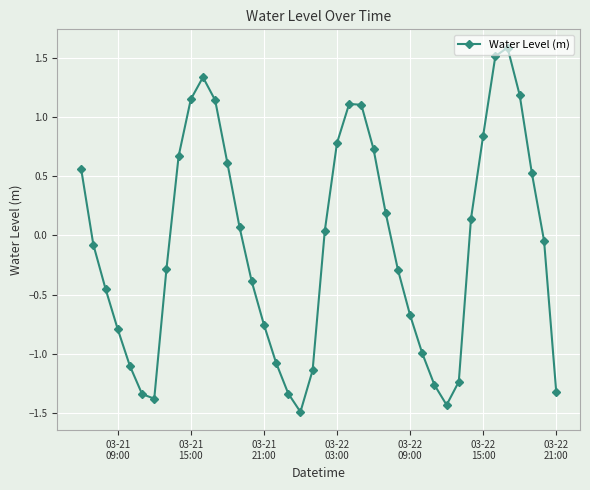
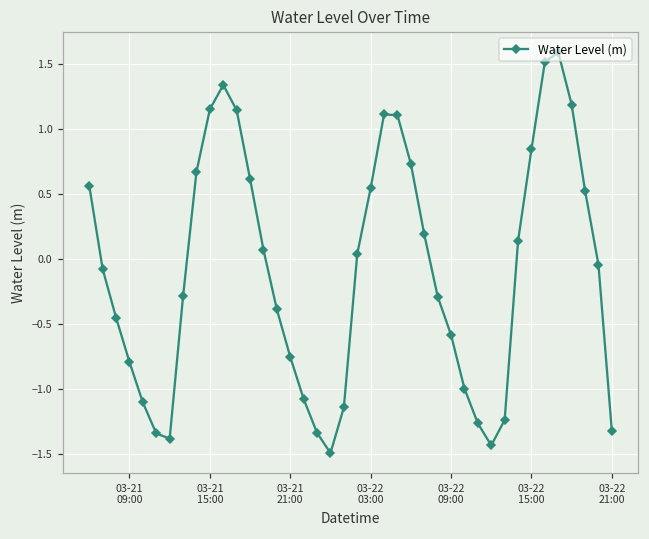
03-22 03:00: 0.78 -> 0.55
03-22 09:00: -0.67 -> -0.58
